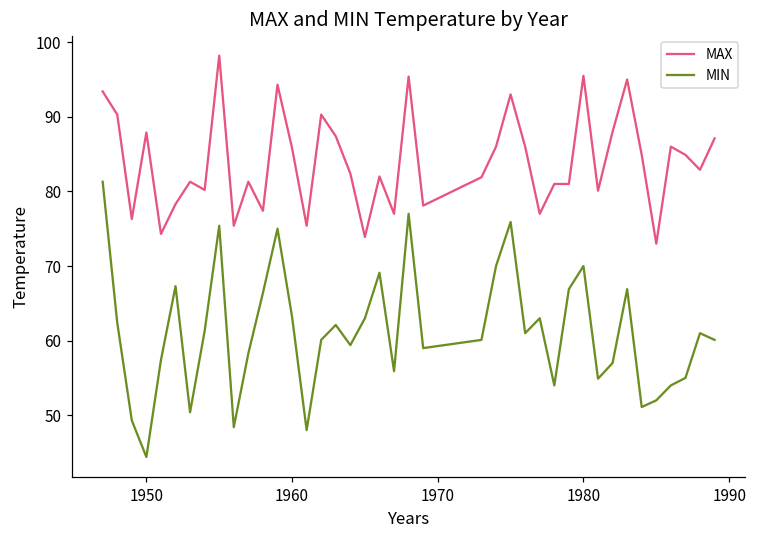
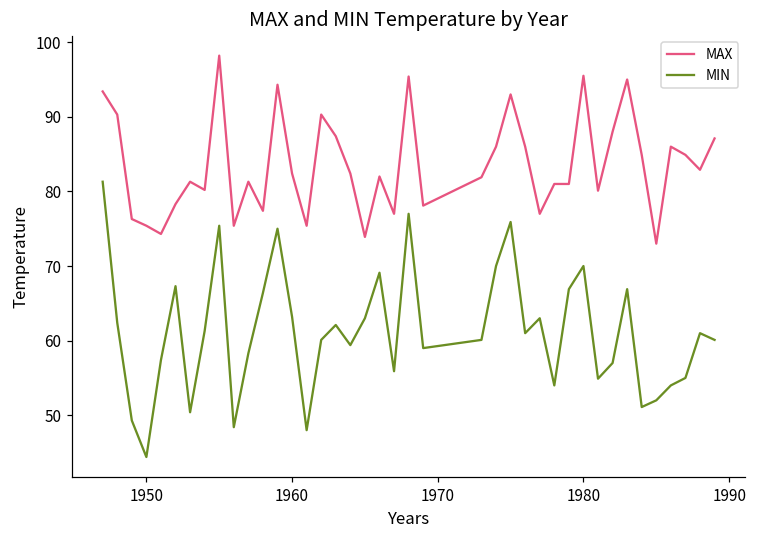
MAX, 1950: 88 -> 75
MAX, 1960: 86 -> 82
